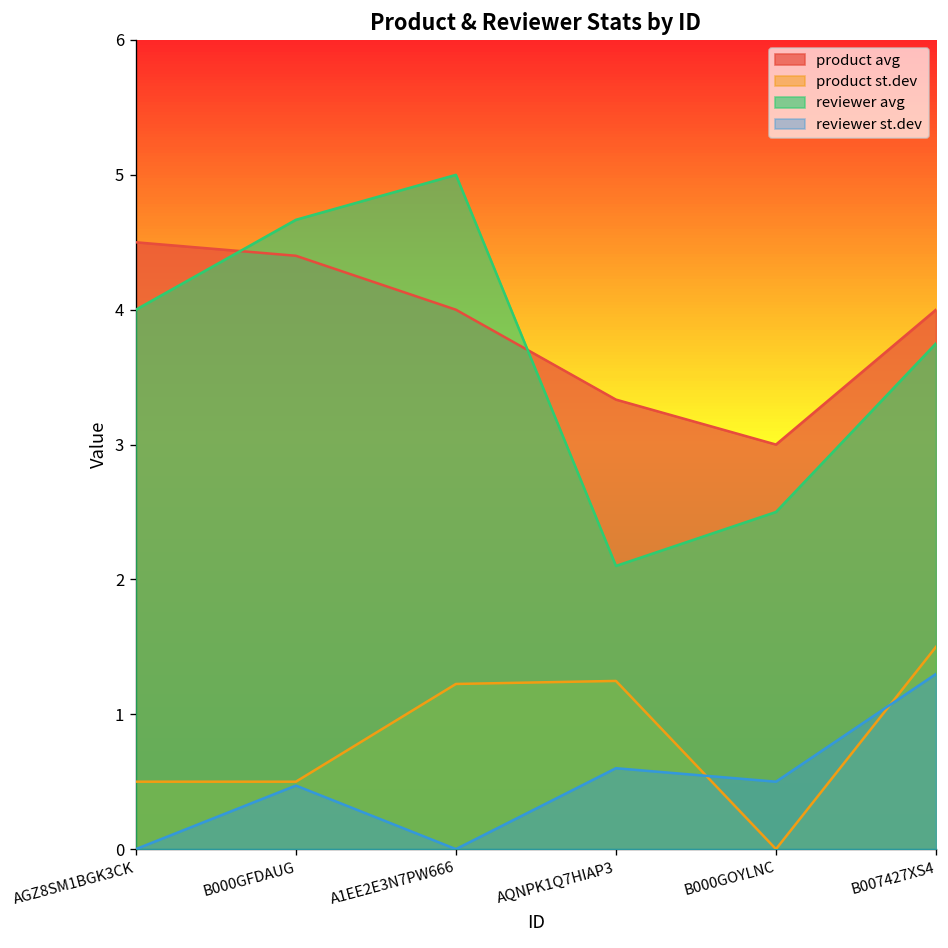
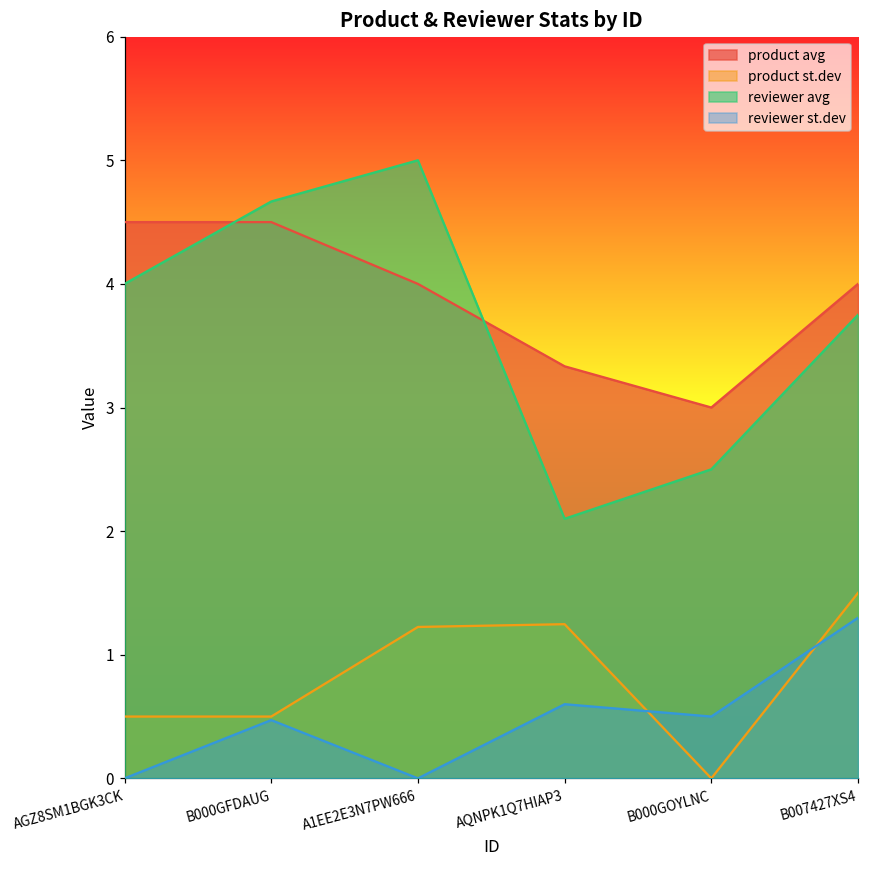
product avg, B000GFDAUG: 4.4 -> 4.5
